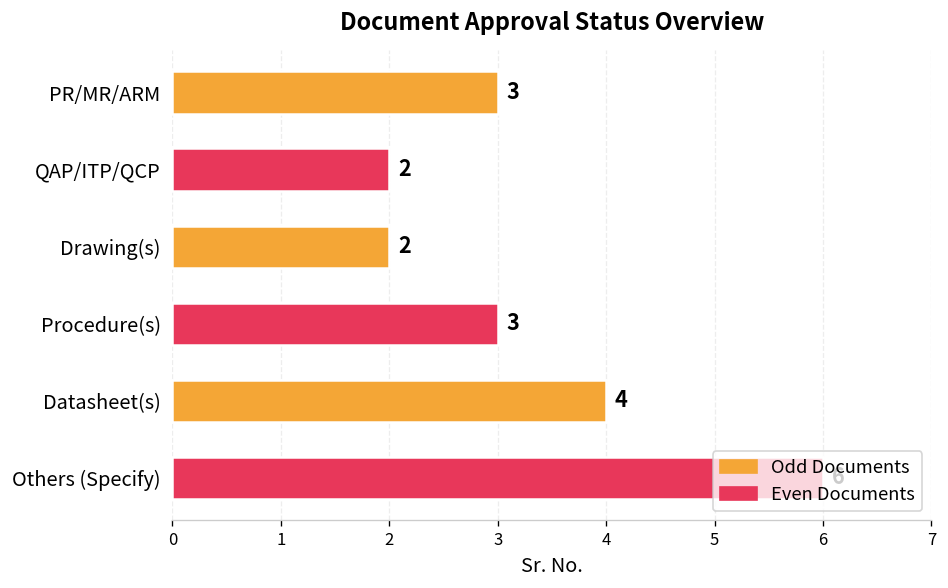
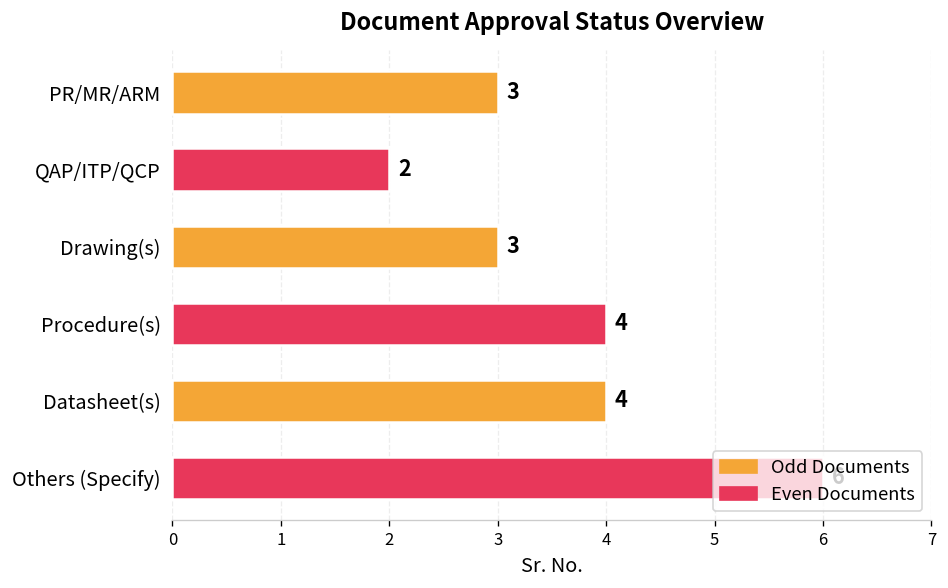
Drawing(s): 2 -> 3
Procedure(s): 3 -> 4
